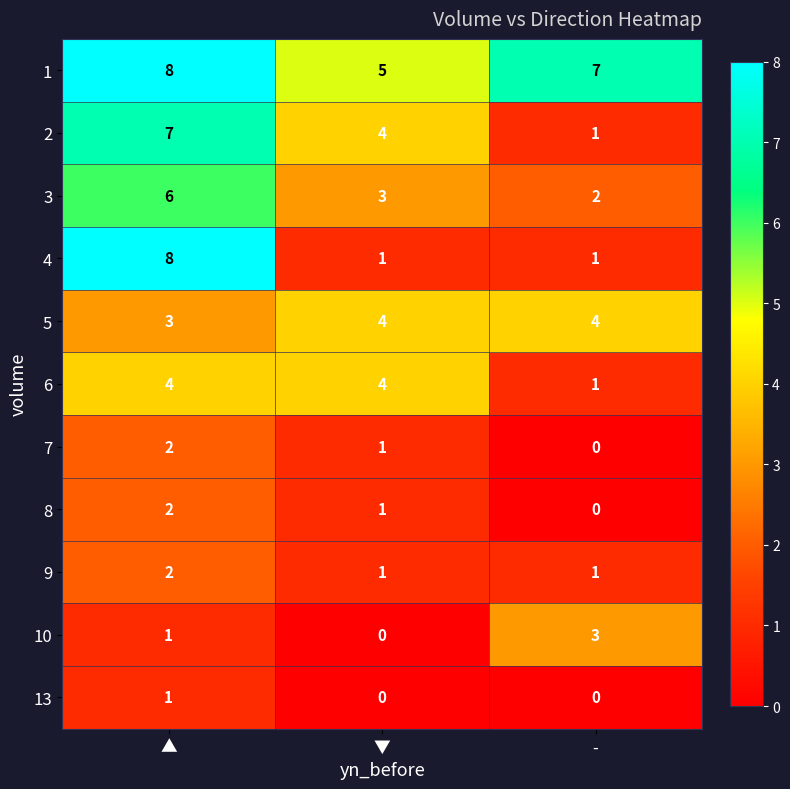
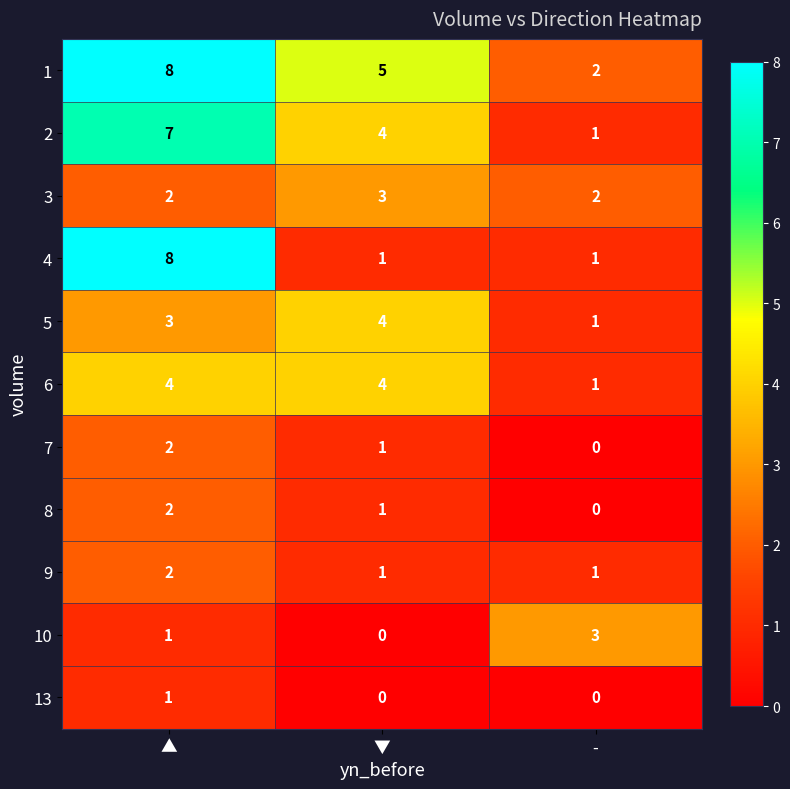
1, -: 7 -> 2
3, ▲: 6 -> 2
5, -: 4 -> 1
